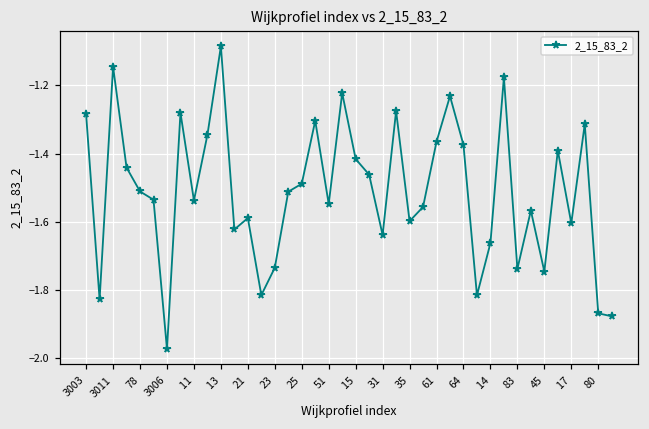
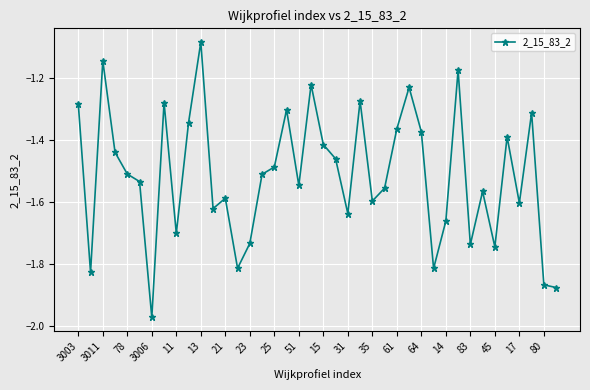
11: -1.54 -> -1.70
